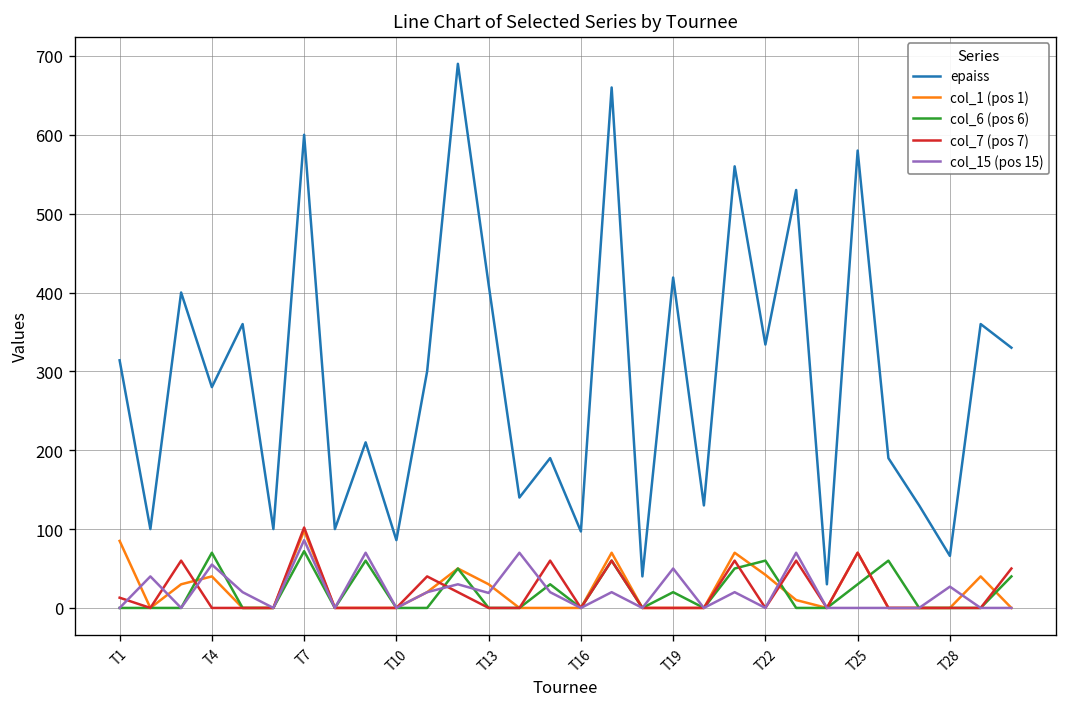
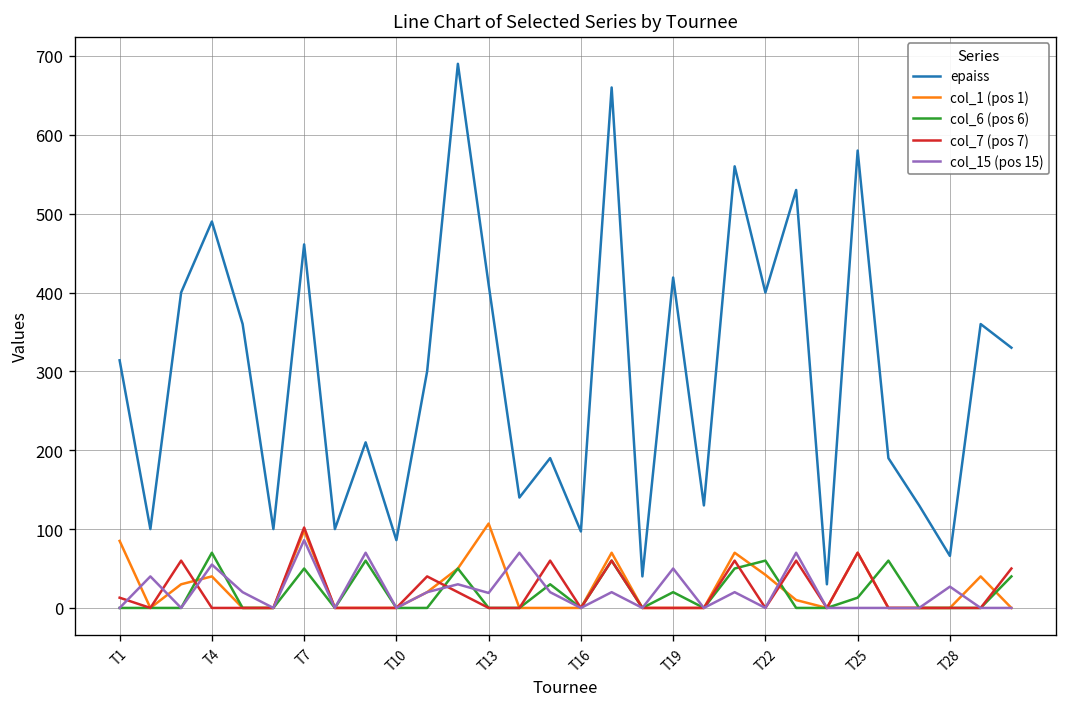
epaiss, T4: 280 -> 490
epaiss, T7: 600 -> 460
col_6 (pos 6), T7: 70 -> 50
col_1 (pos 1), T13: 30 -> 110
epaiss, T22: 330 -> 400
col_6 (pos 6), T25: 30 -> 10
